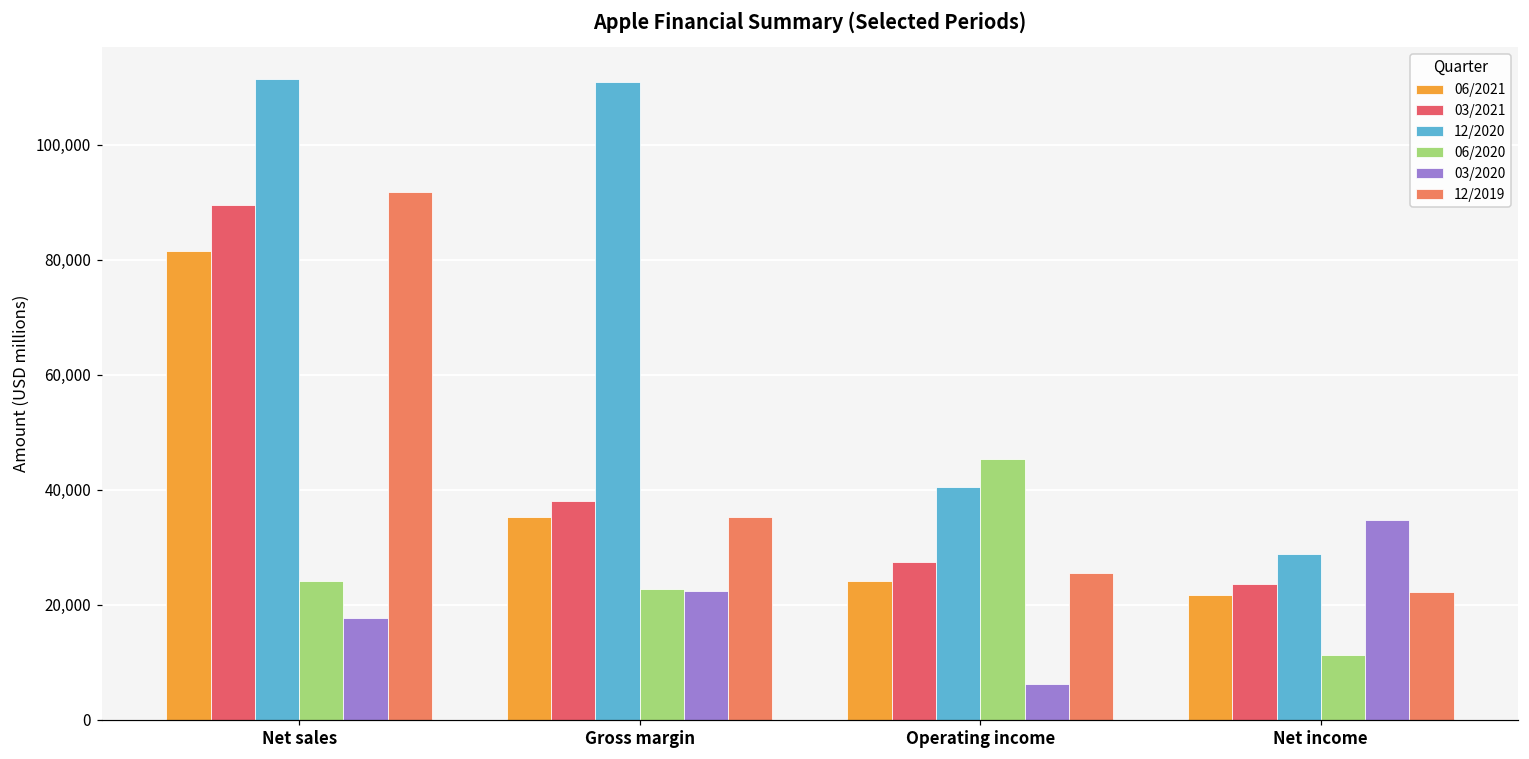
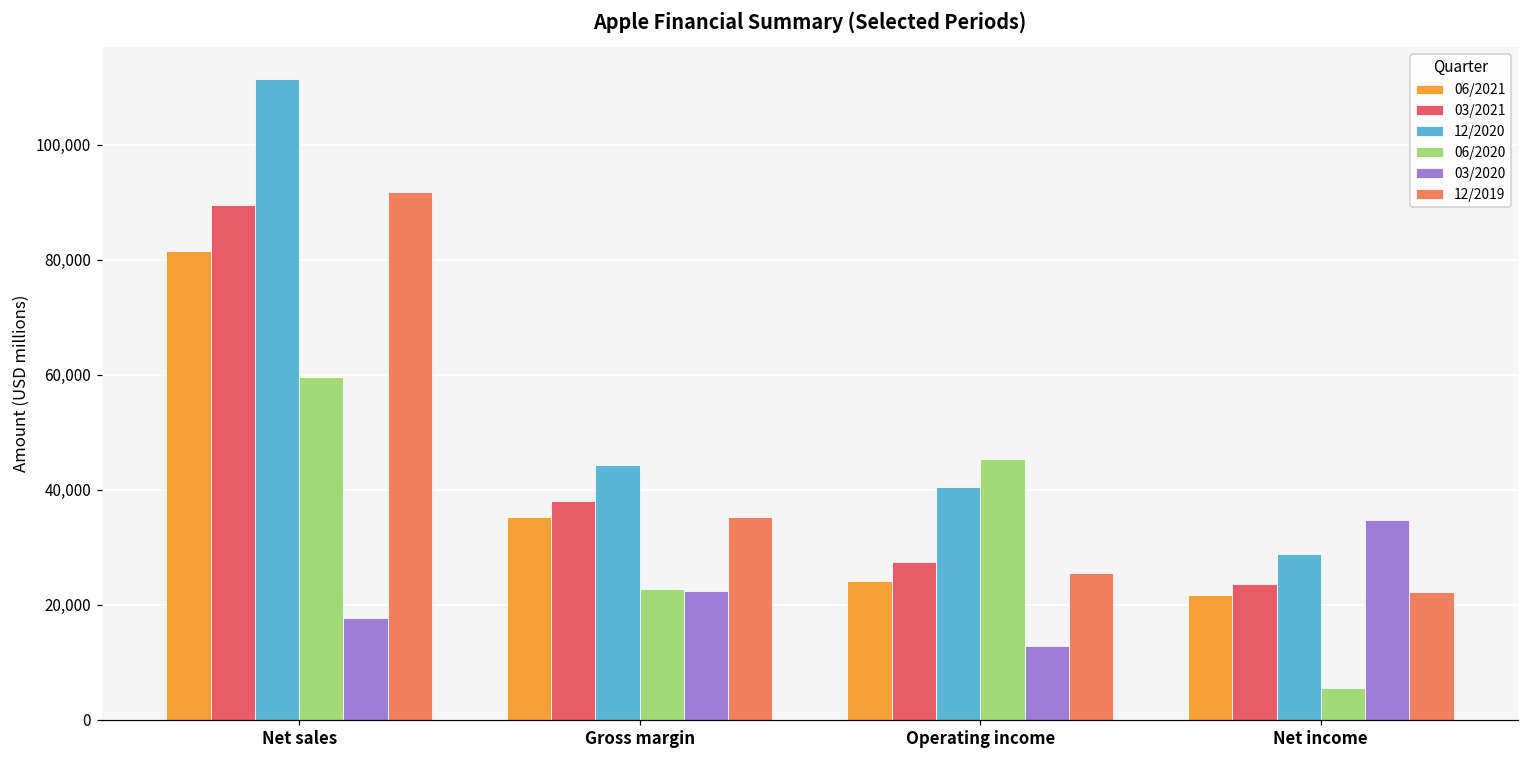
06/2020, Net sales: 24,000 -> 60,000
12/2020, Gross margin: 111,000 -> 44,000
03/2020, Operating income: 6,000 -> 13,000
06/2020, Net income: 11,000 -> 6,000
